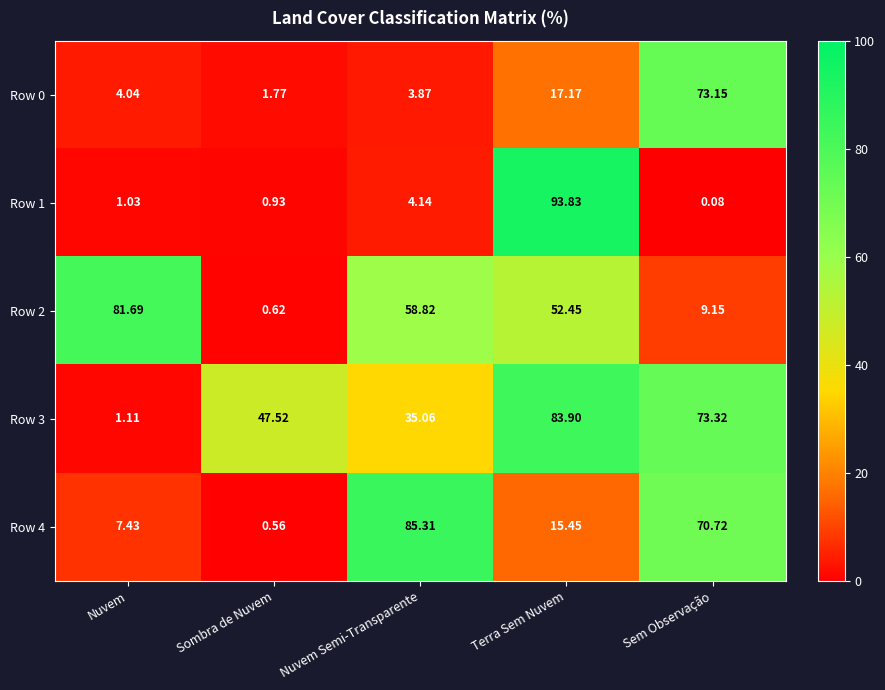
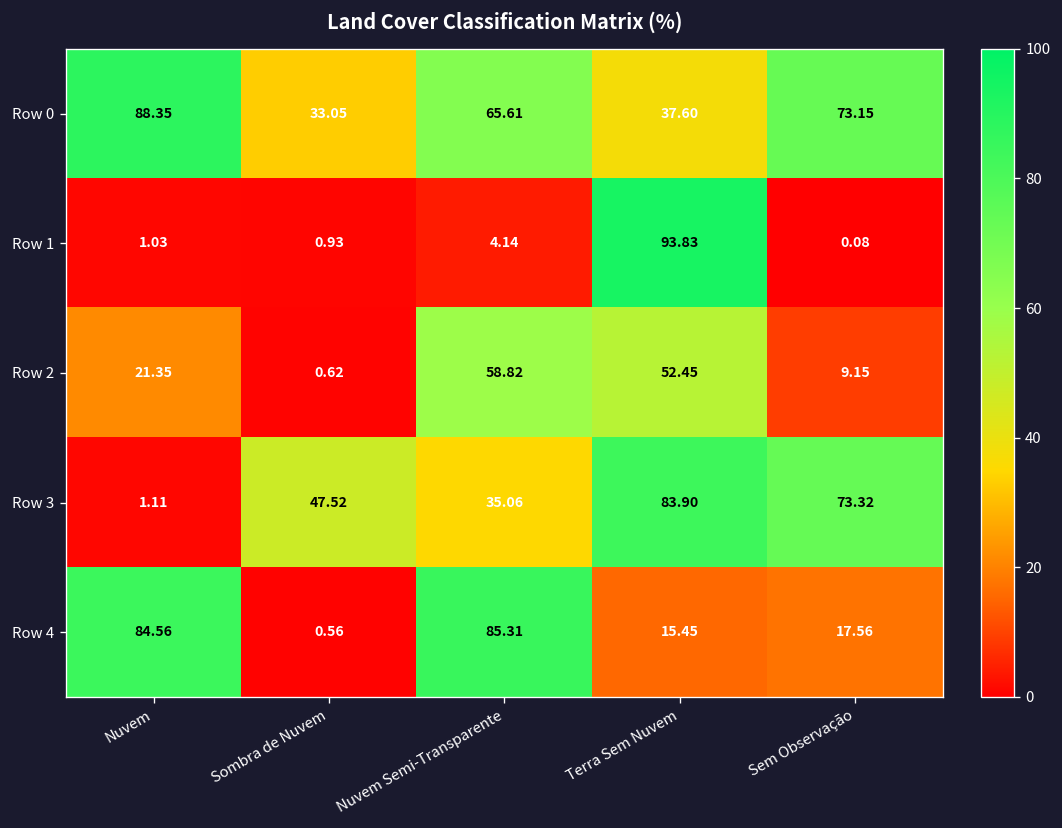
Row 0, Nuvem: 4.04 -> 88.35
Row 0, Sombra de Nuvem: 1.77 -> 33.05
Row 0, Nuvem Semi-Transparente: 3.87 -> 65.61
Row 0, Terra Sem Nuvem: 17.17 -> 37.60
Row 2, Nuvem: 81.69 -> 21.35
Row 4, Nuvem: 7.43 -> 84.56
Row 4, Sem Observação: 70.72 -> 17.56
